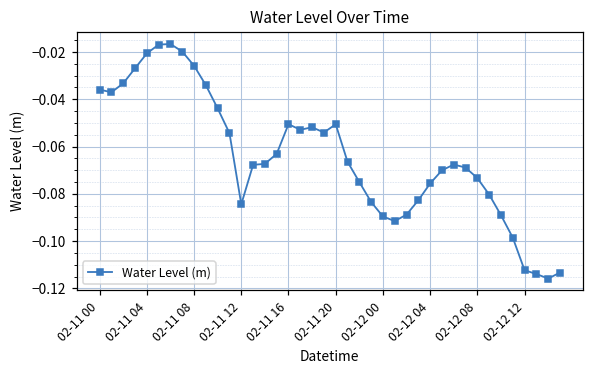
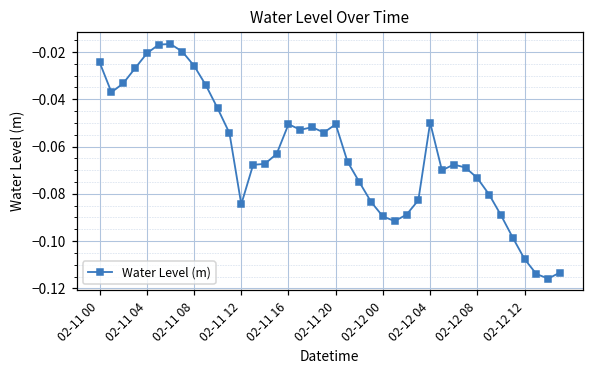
02-11 00: -0.036 -> -0.024
02-12 04: -0.076 -> -0.050
02-12 12: -0.112 -> -0.108
